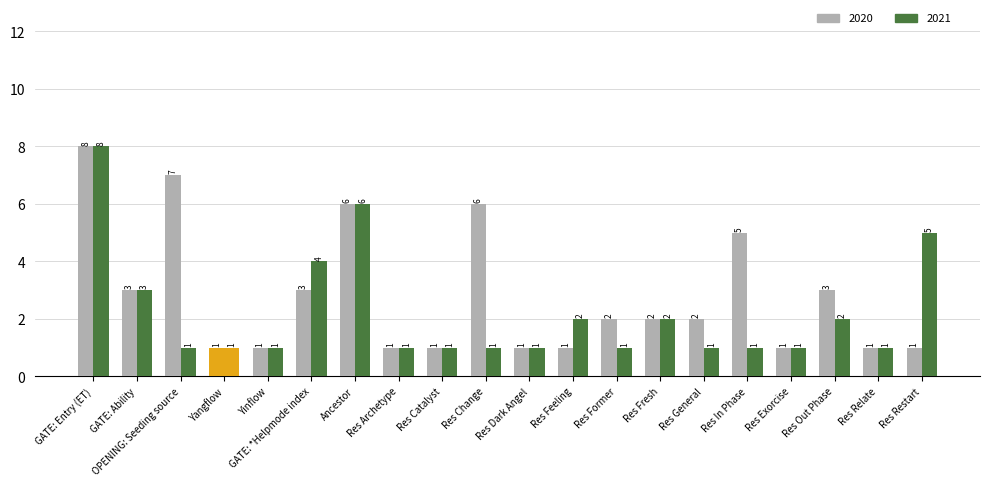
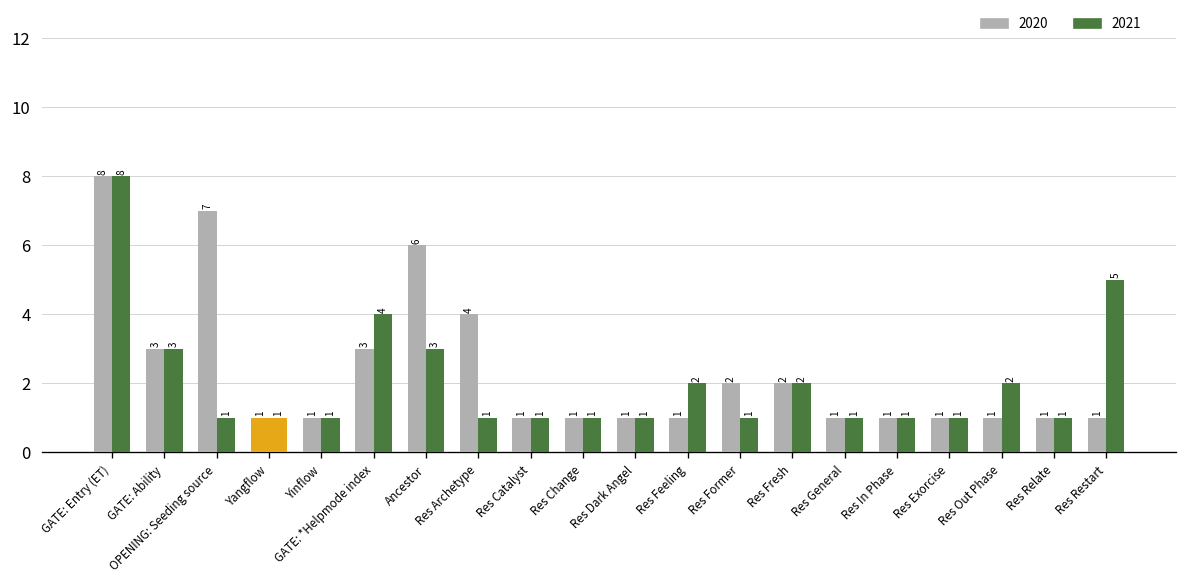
2021, Ancestor: 6 -> 3
2020, Res Archetype: 1 -> 4
2020, Res Change: 6 -> 1
2020, Res General: 2 -> 1
2020, Res In Phase: 5 -> 1
2020, Res Out Phase: 3 -> 1
